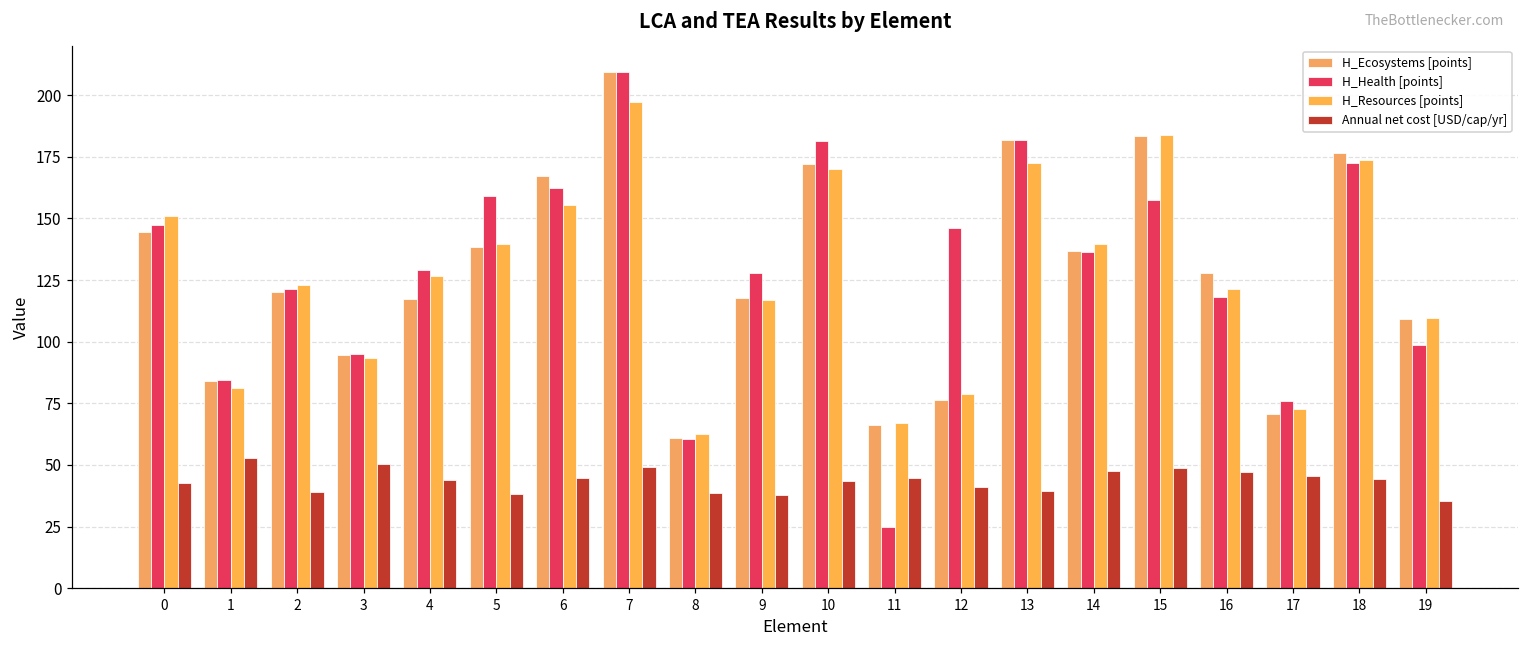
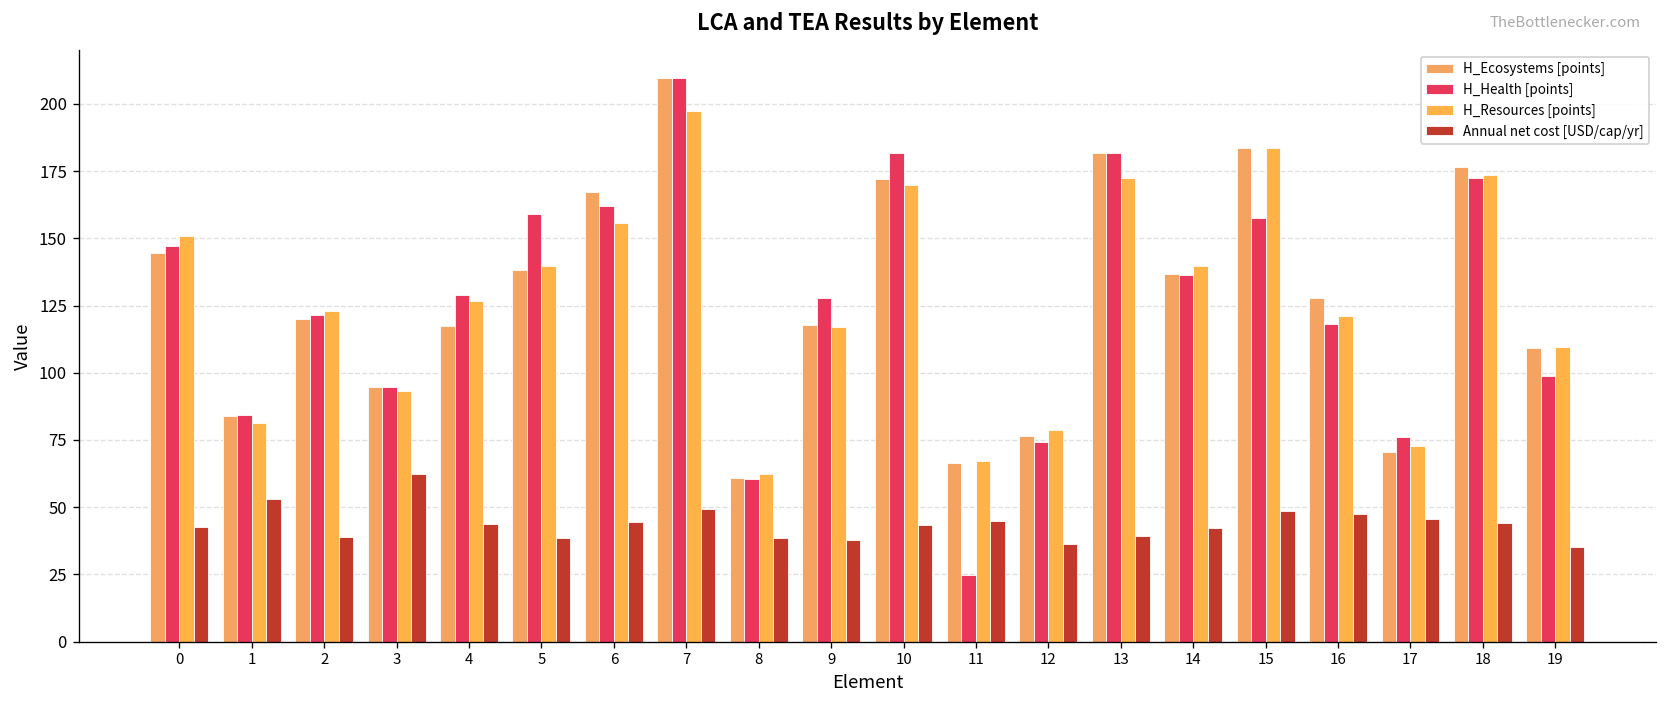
Annual net cost [USD/cap/yr], 3: 51 -> 62
H_Health [points], 12: 146 -> 74
Annual net cost [USD/cap/yr], 12: 41 -> 36
Annual net cost [USD/cap/yr], 14: 47 -> 42
